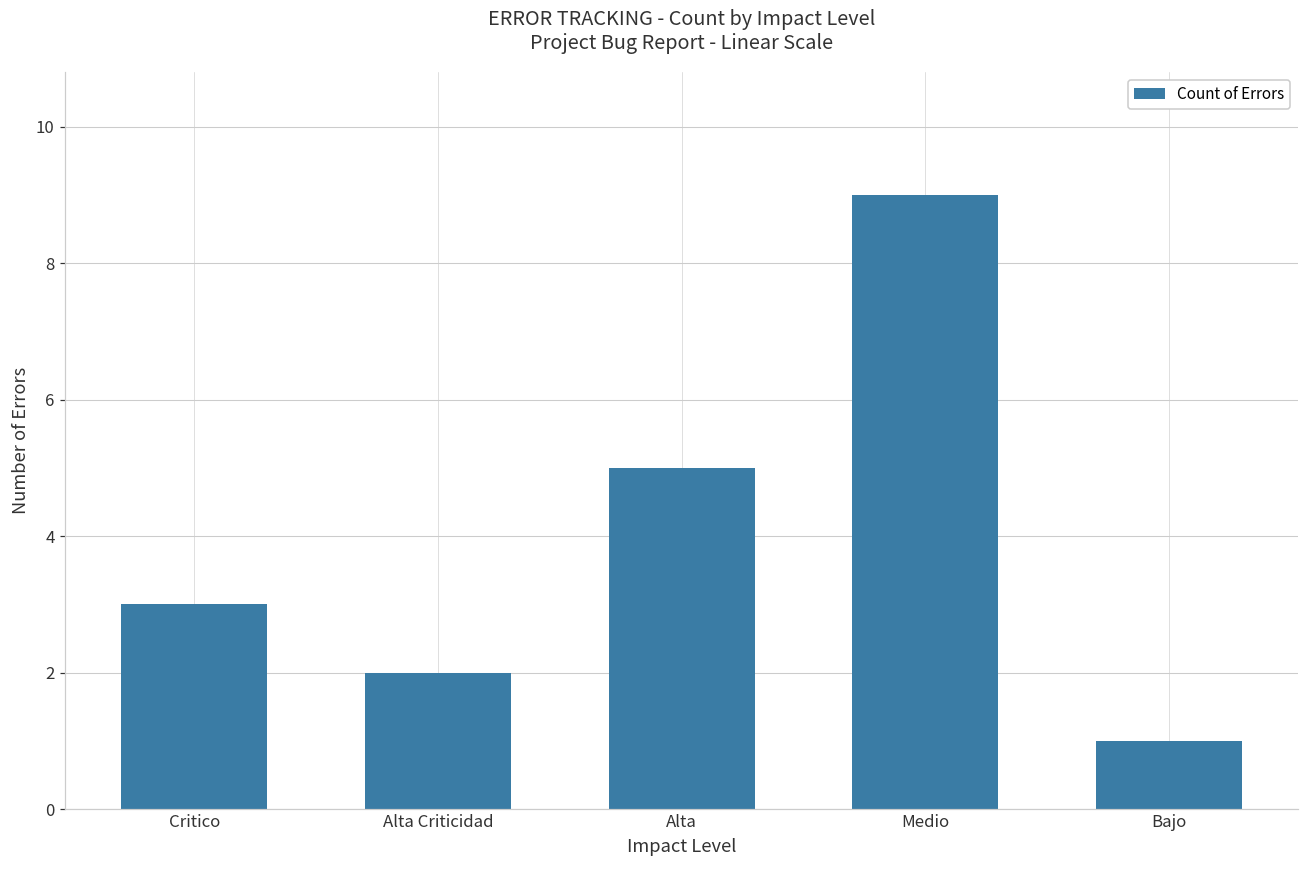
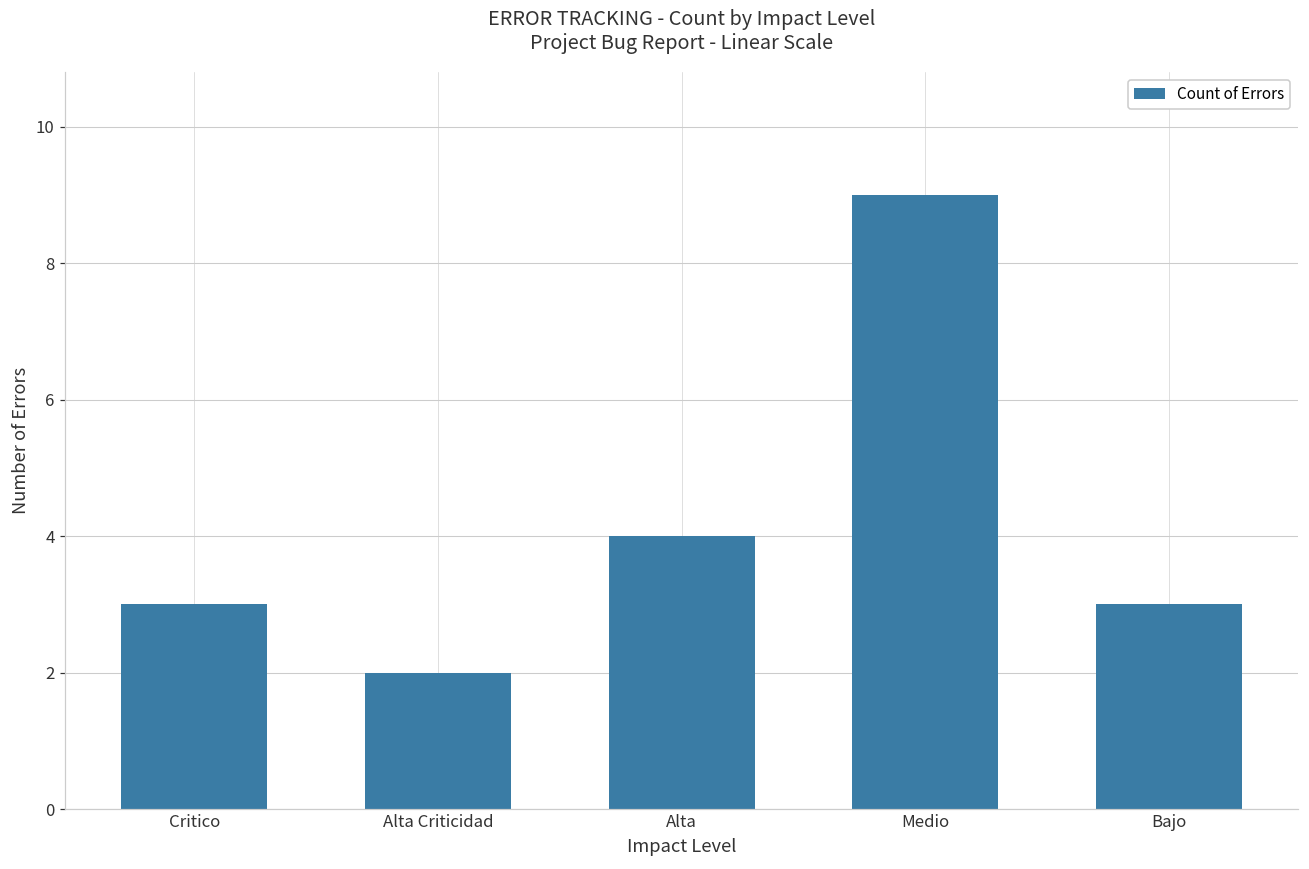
Alta: 5 -> 4
Bajo: 1 -> 3
